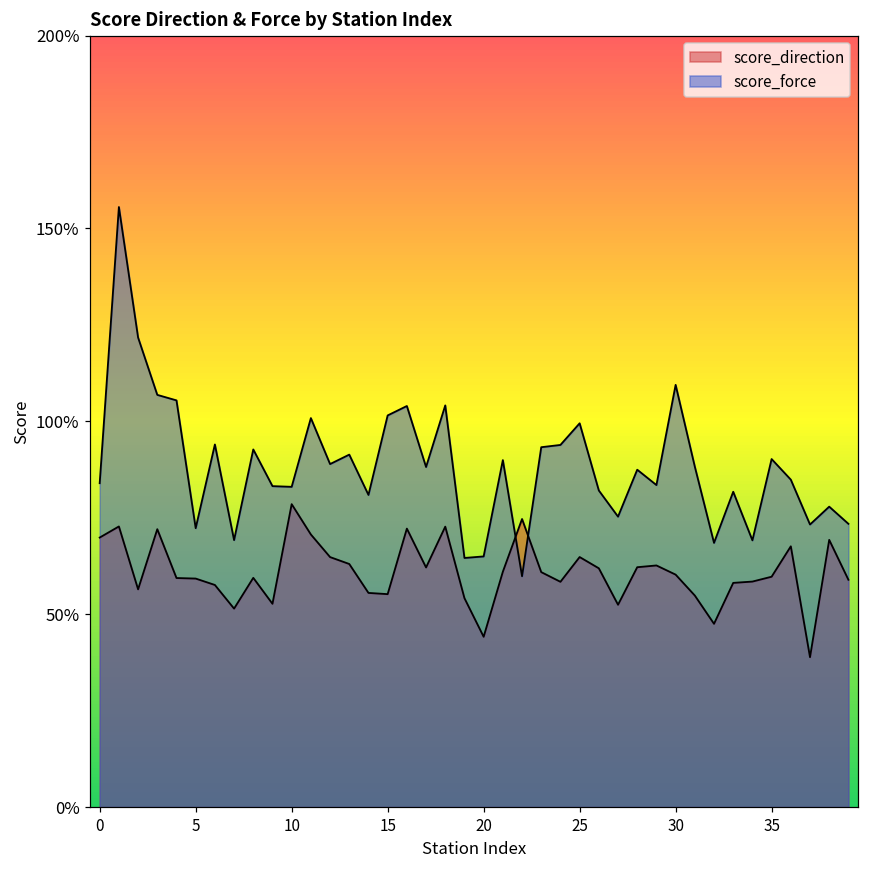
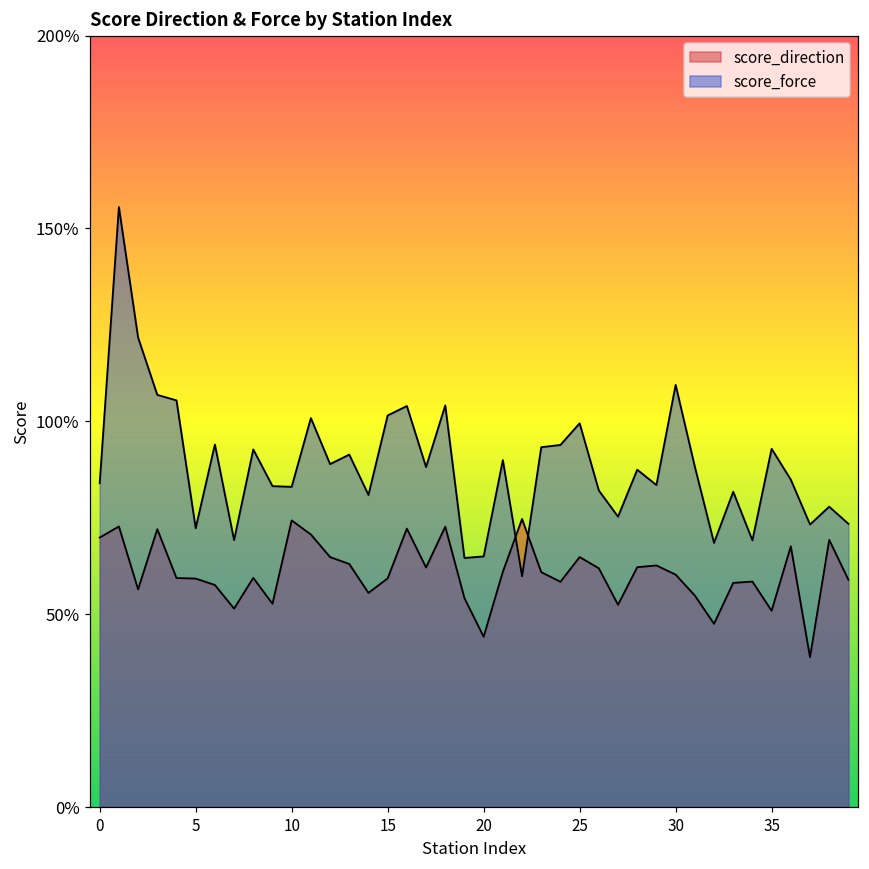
score_direction, 10: 79% -> 74%
score_direction, 15: 55% -> 59%
score_direction, 35: 60% -> 51%
score_force, 35: 90% -> 93%
